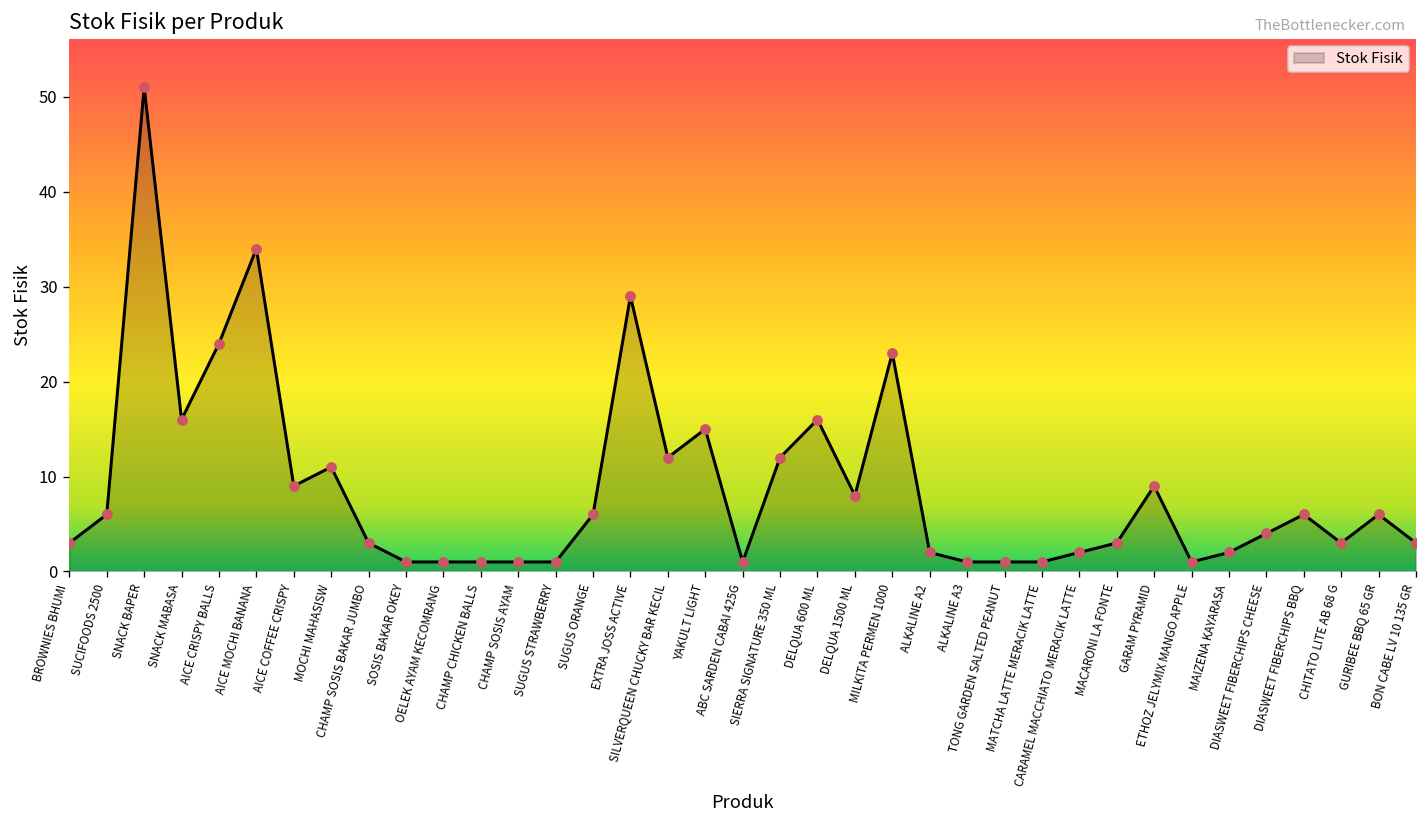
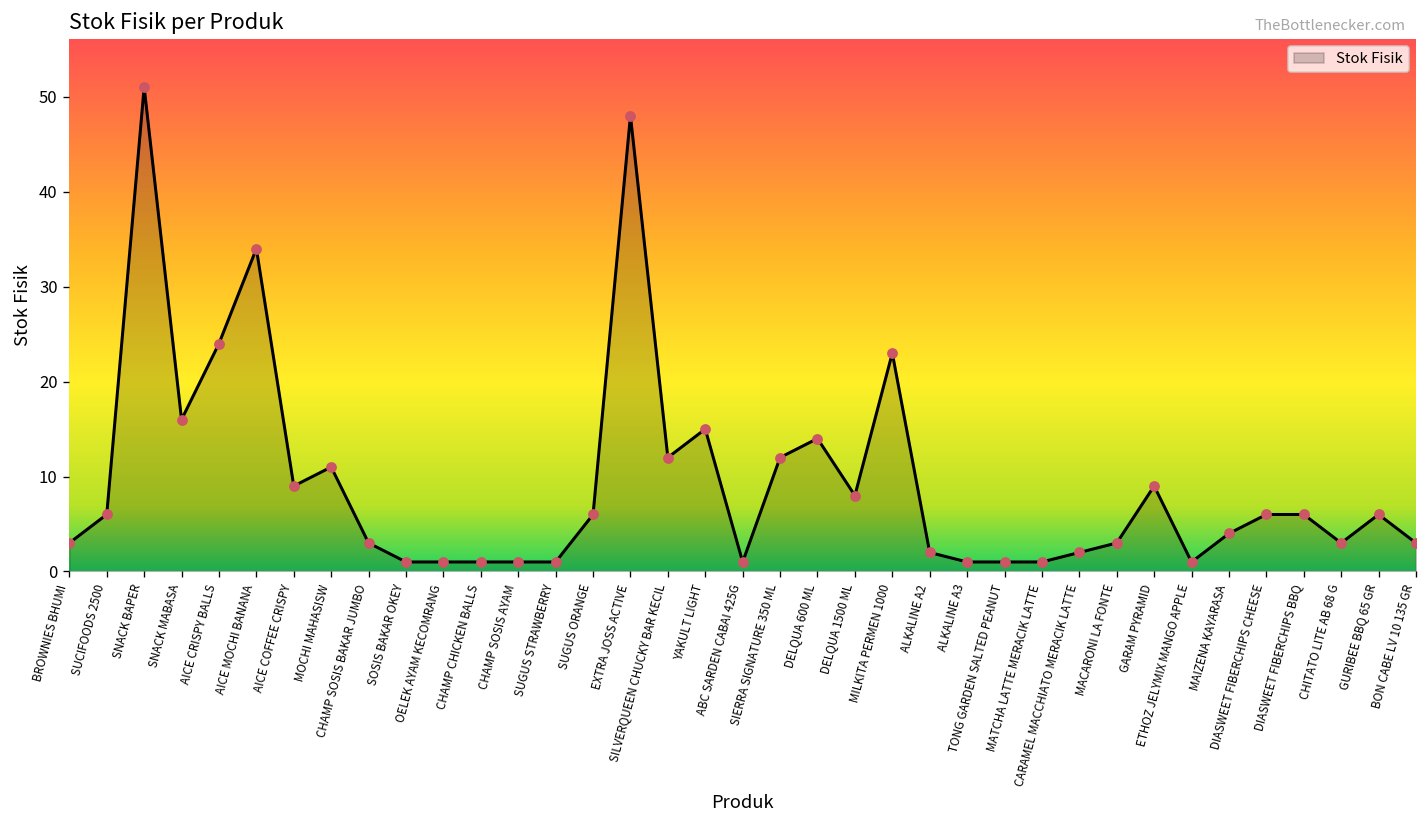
EXTRA JOSS ACTIVE: 29 -> 48
DELQUA 600 ML: 16 -> 14
MAIZENA KAYARASA: 2 -> 4
DIASWEET FIBERCHIPS CHEESE: 4 -> 6
